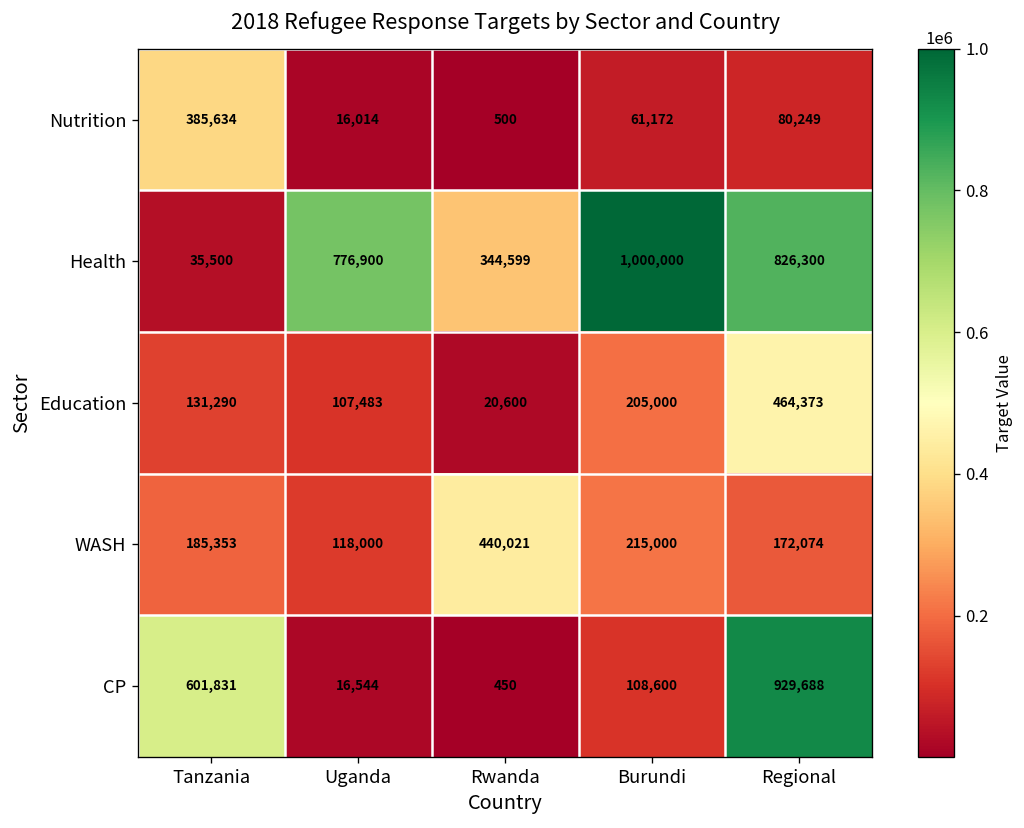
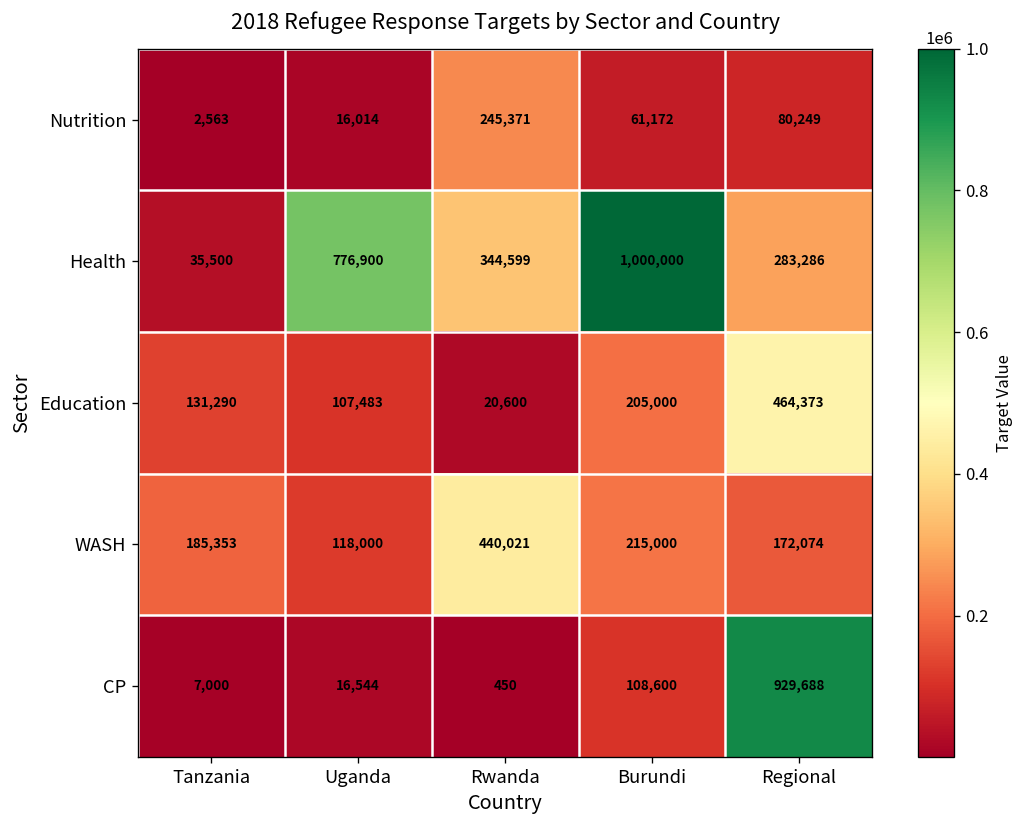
Nutrition, Tanzania: 385,634 -> 2,563
Nutrition, Rwanda: 500 -> 245,371
Health, Regional: 826,300 -> 283,286
CP, Tanzania: 601,831 -> 7,000
